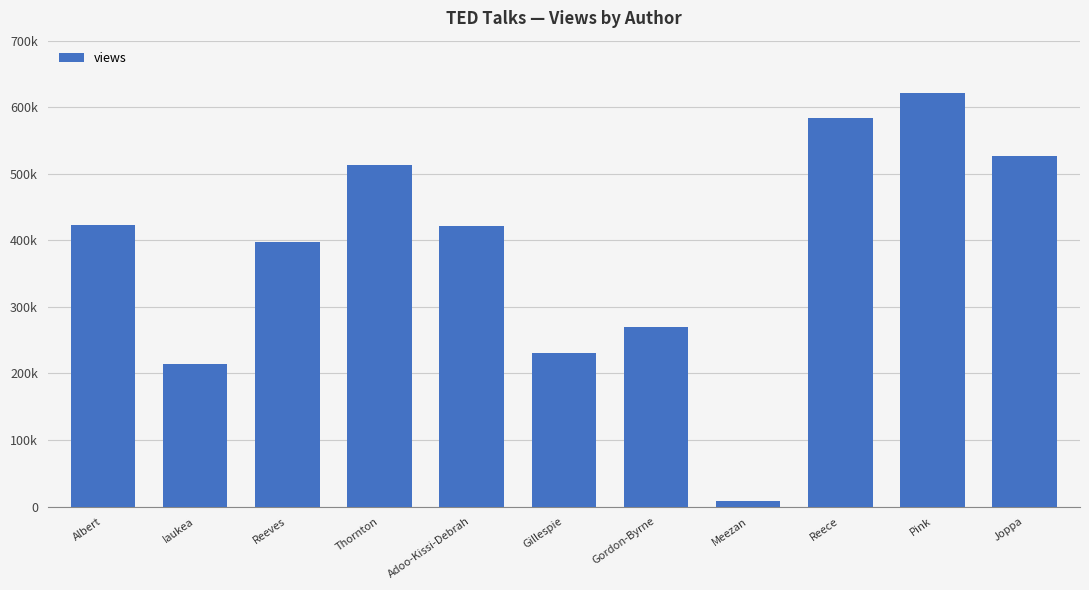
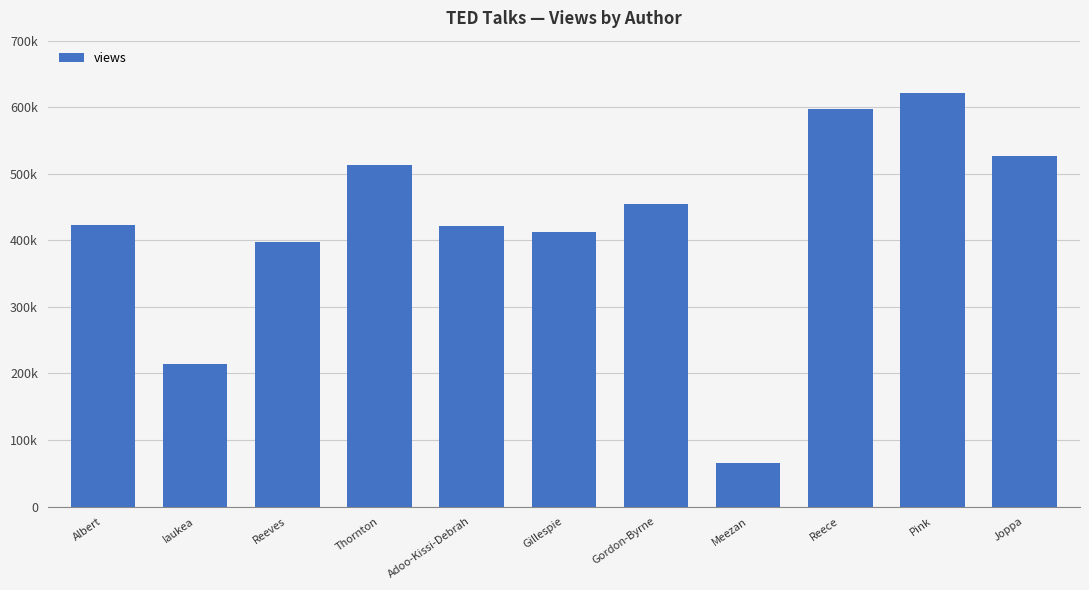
Gillespie: 230000 -> 410000
Gordon-Byrne: 270000 -> 460000
Meezan: 10000 -> 70000
Reece: 580000 -> 600000
